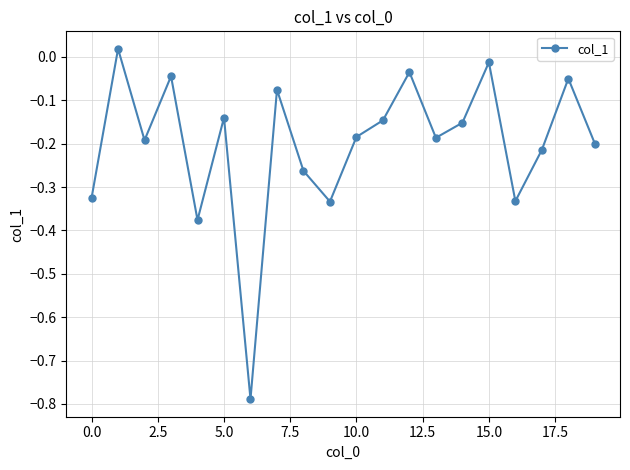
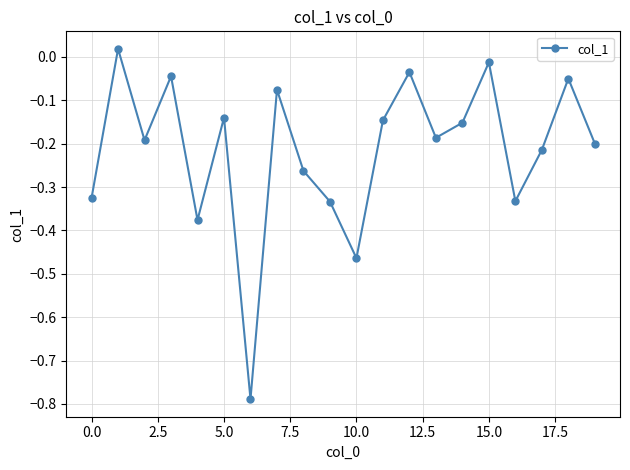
10.0: -0.18 -> -0.46
